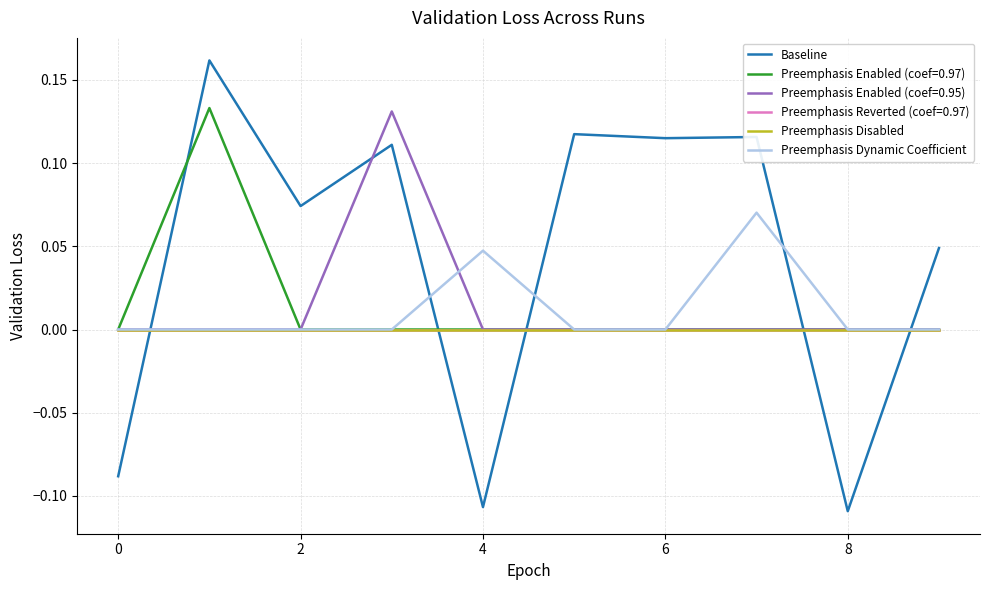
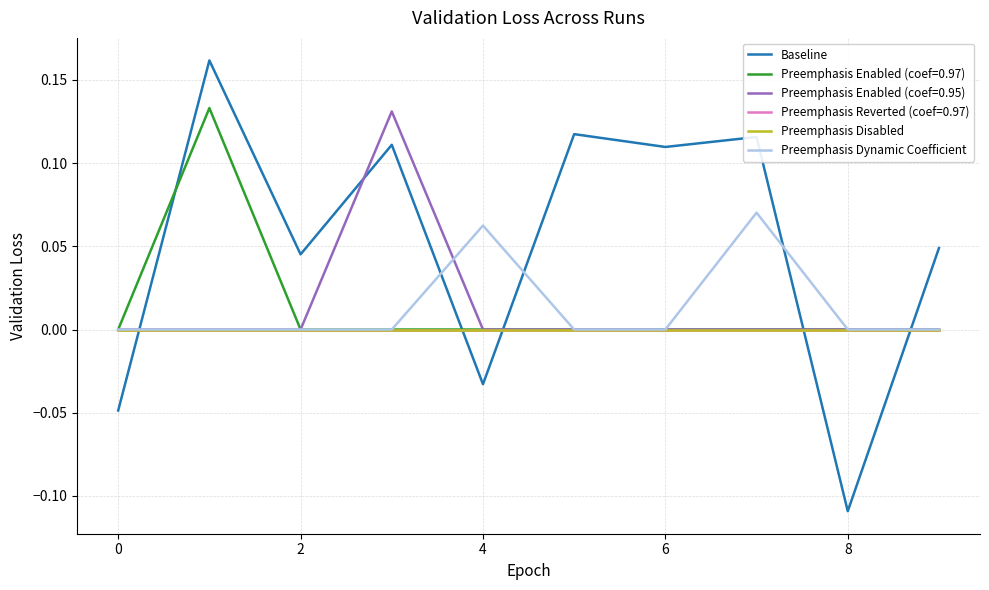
Baseline, 0: -0.088 -> -0.049
Baseline, 2: 0.074 -> 0.045
Baseline, 4: -0.107 -> -0.033
Preemphasis Dynamic Coefficient, 4: 0.047 -> 0.062
Baseline, 6: 0.115 -> 0.110
